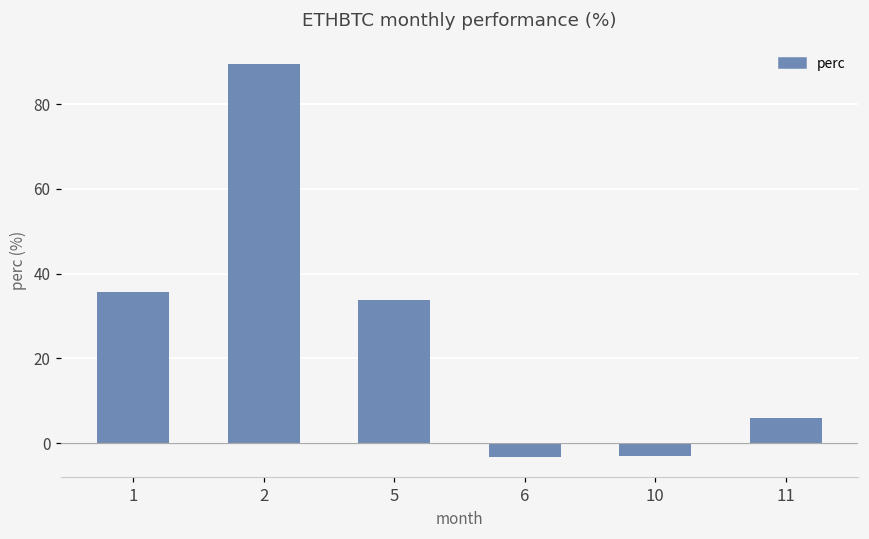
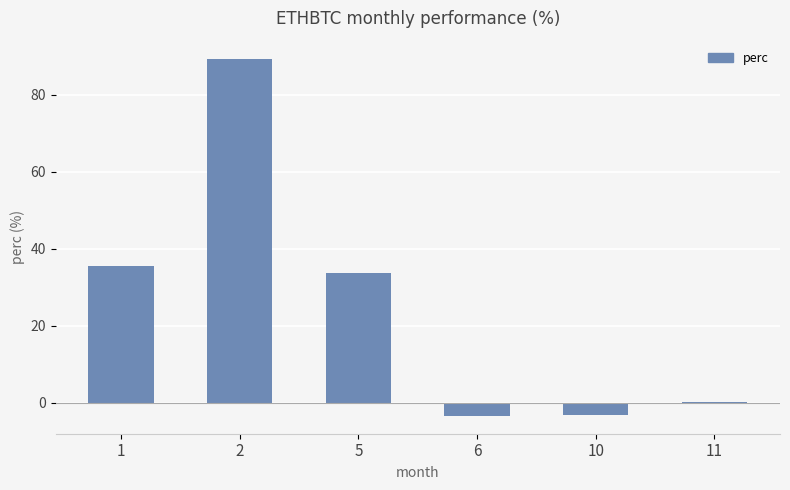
11: 6 -> 0
